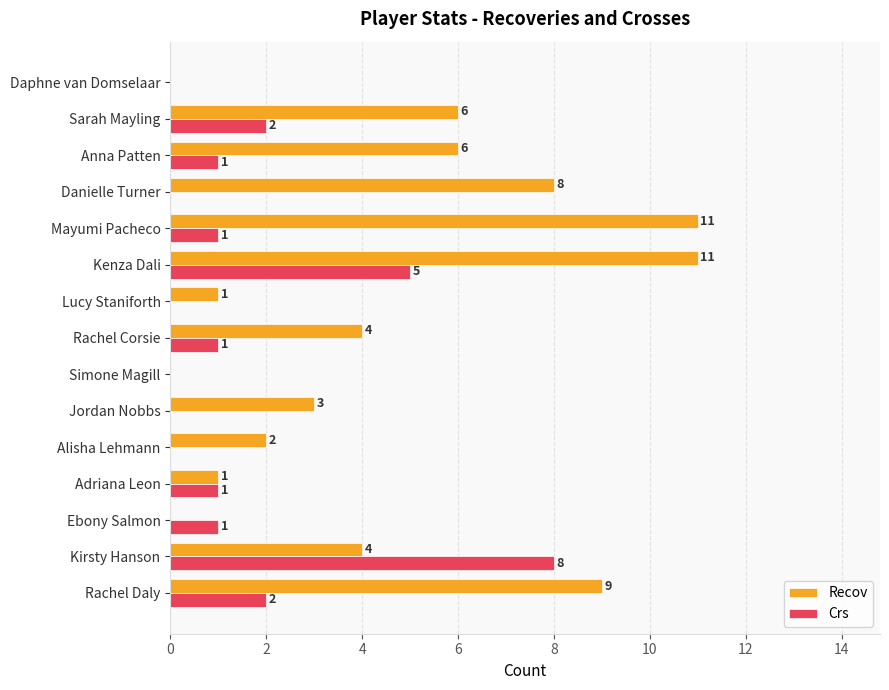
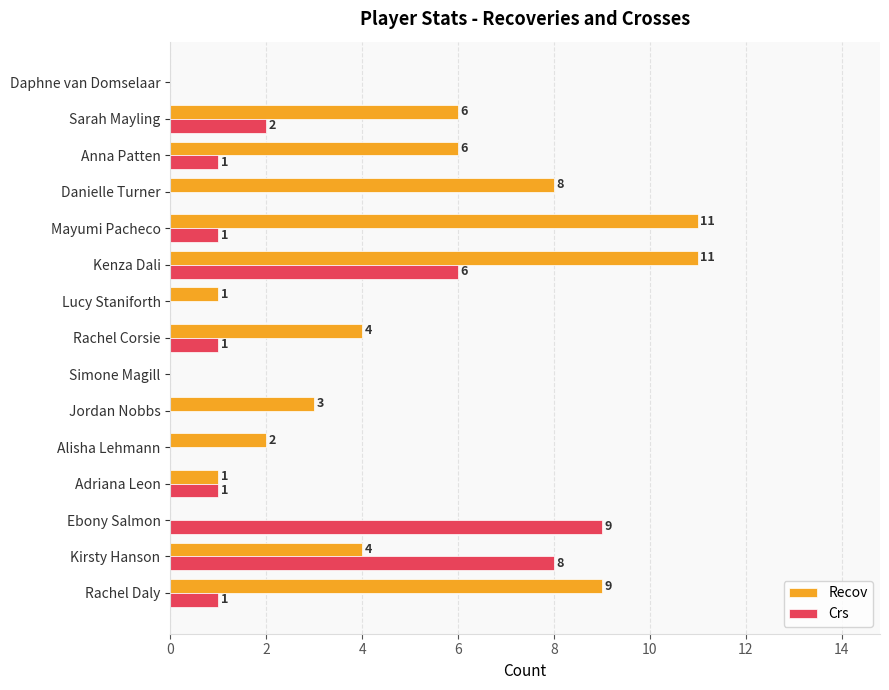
Crs, Kenza Dali: 5 -> 6
Crs, Ebony Salmon: 1 -> 9
Crs, Rachel Daly: 2 -> 1
